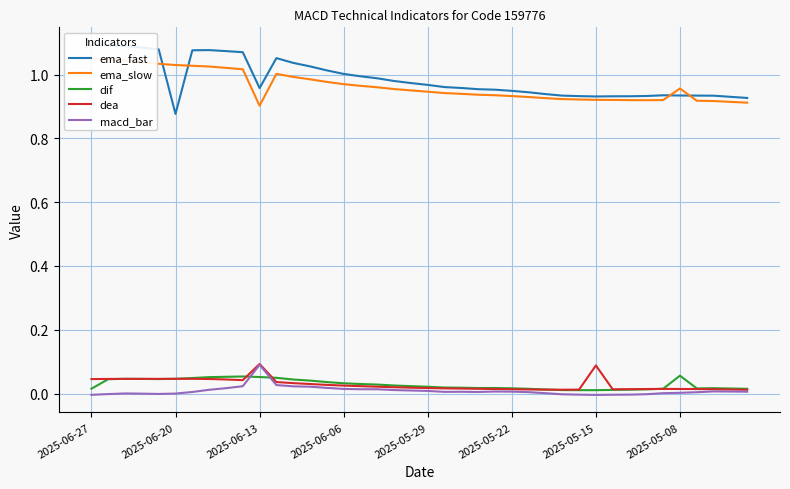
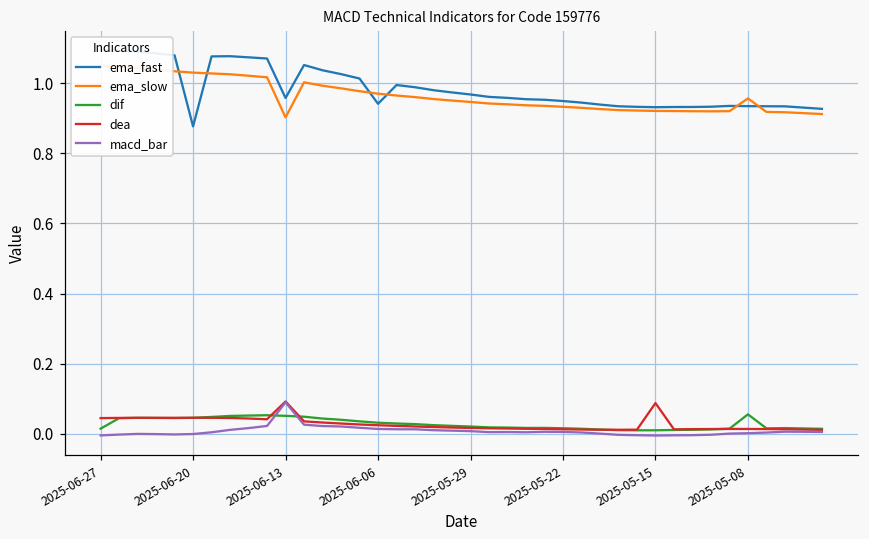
ema_fast, 2025-06-06: 1.00 -> 0.94
